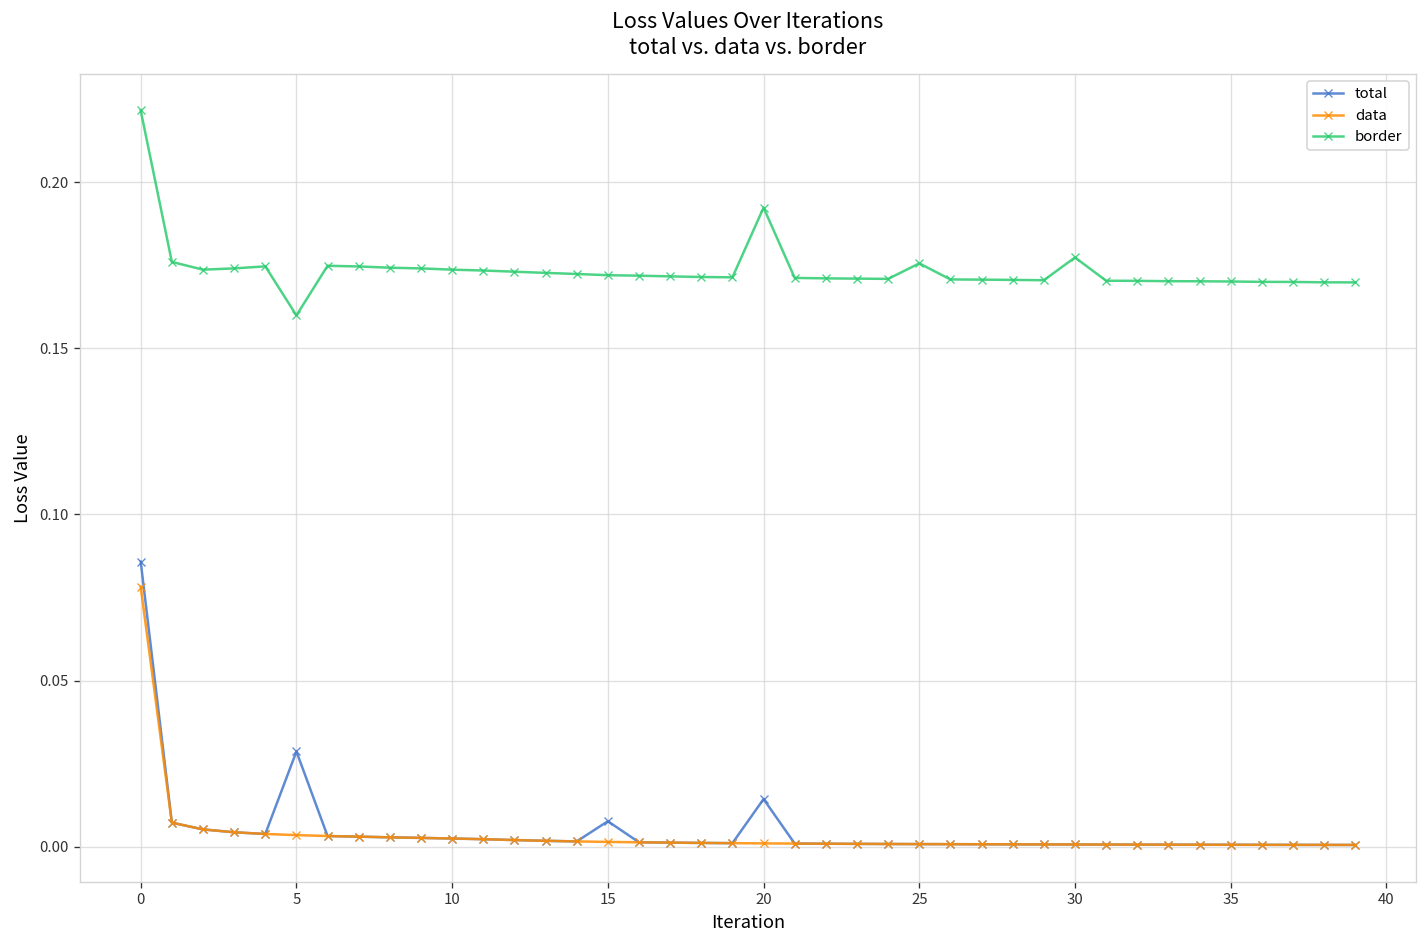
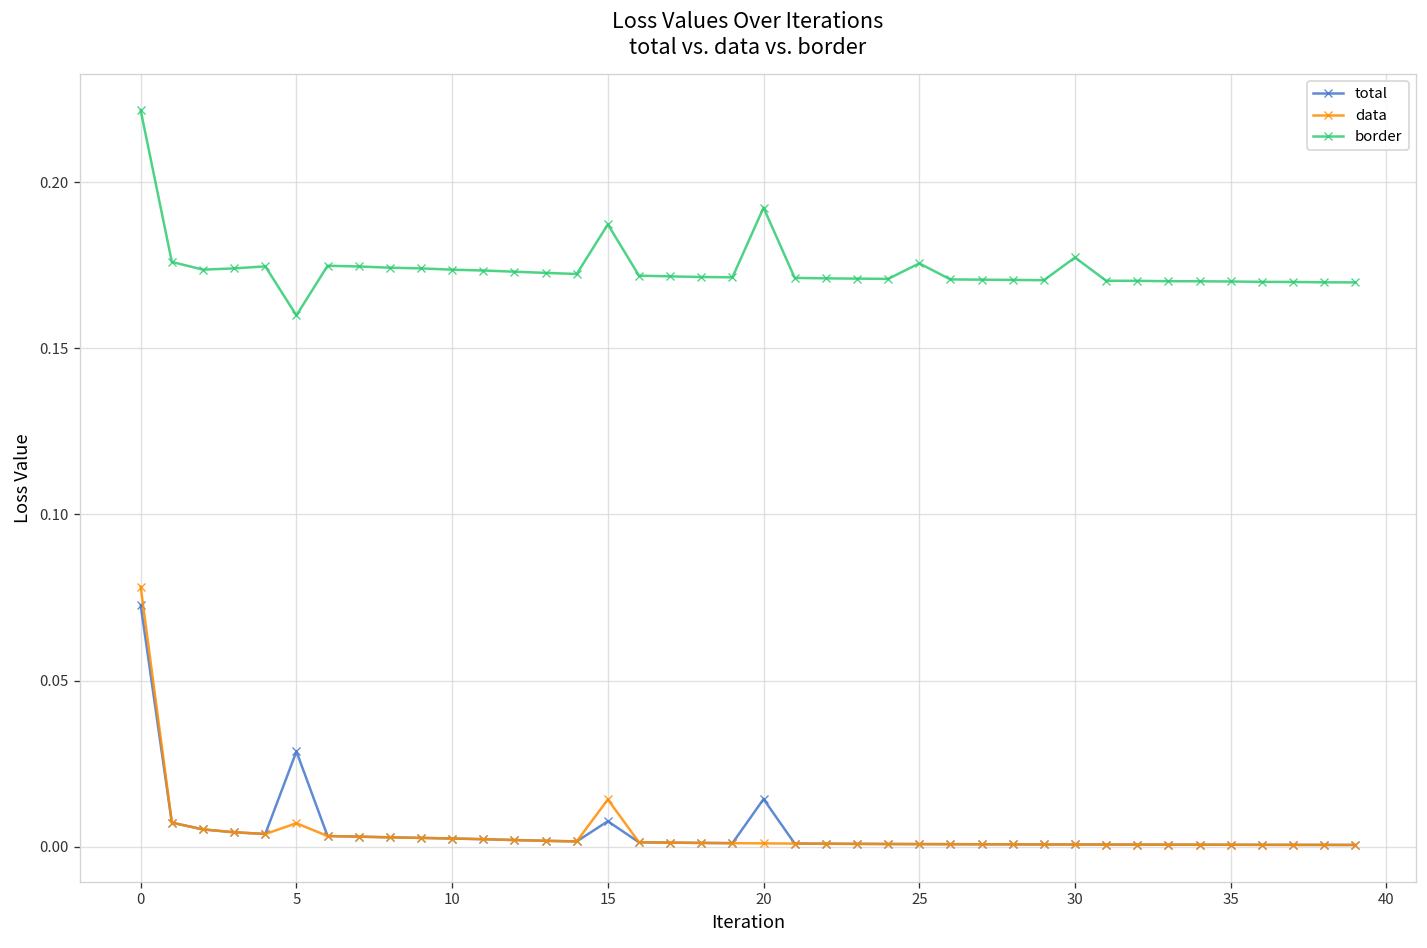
total, 0: 0.086 -> 0.073
data, 5: 0.003 -> 0.007
data, 15: 0.001 -> 0.014
border, 15: 0.172 -> 0.187
